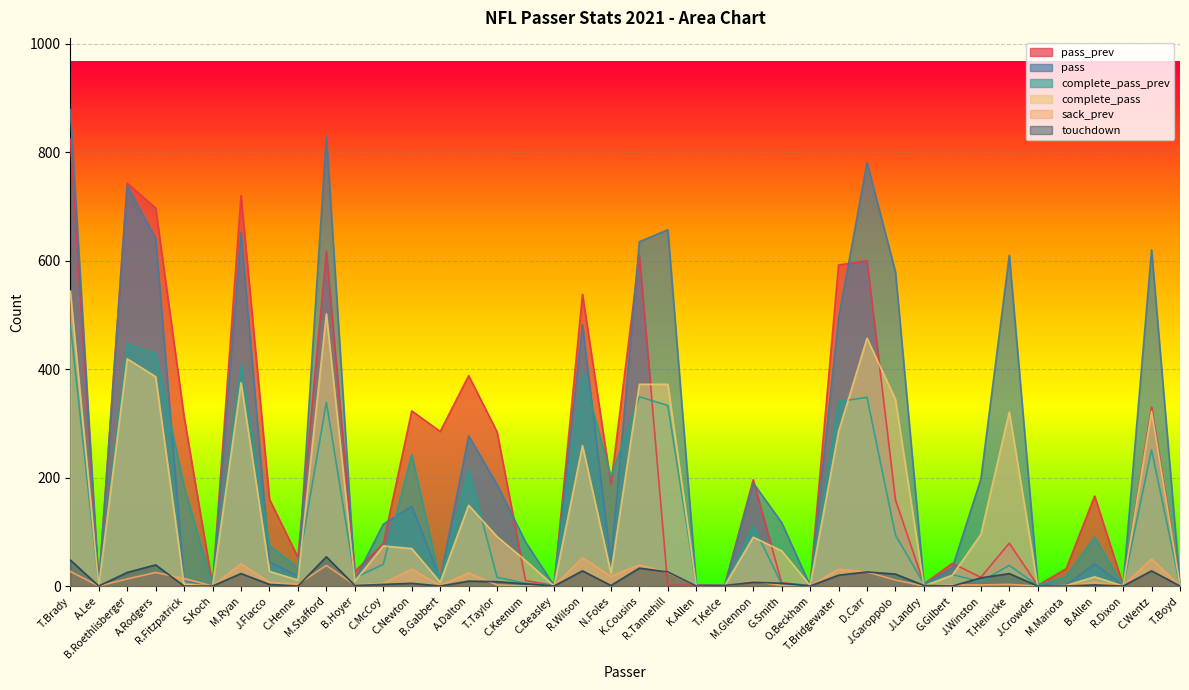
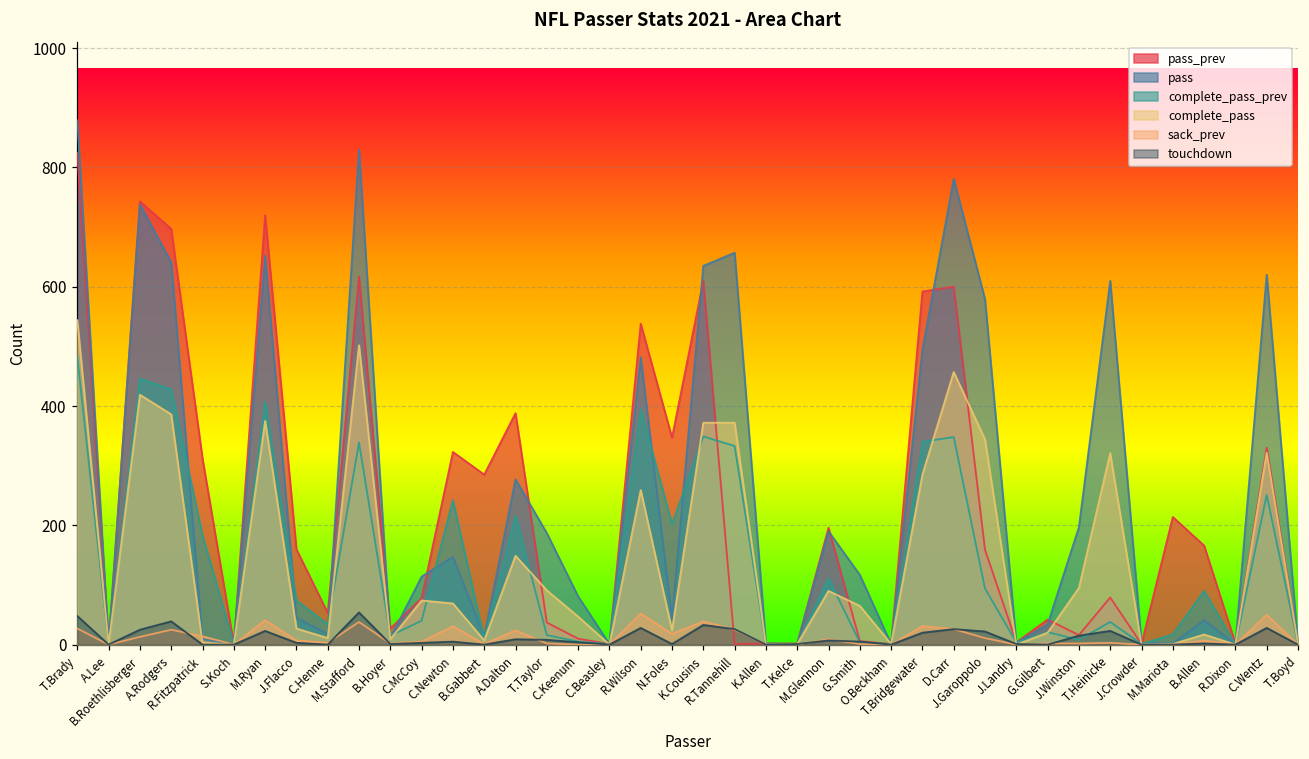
pass_prev, T.Taylor: 280 -> 40
pass_prev, N.Foles: 190 -> 350
pass_prev, M.Mariota: 30 -> 210
